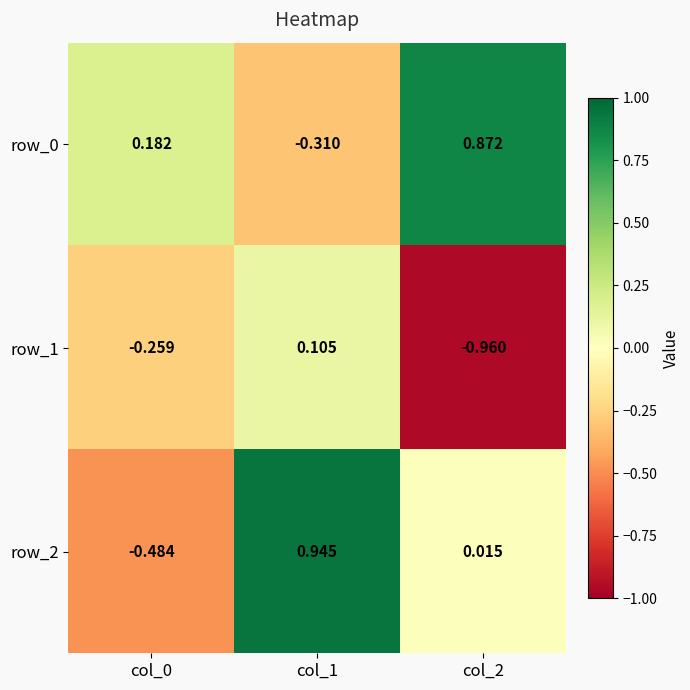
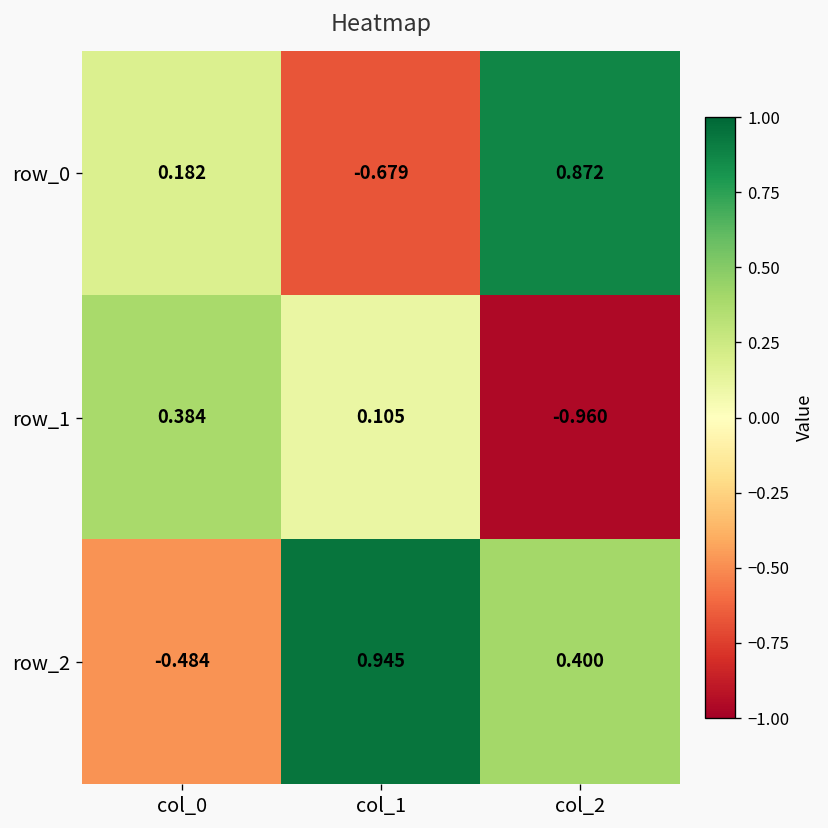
row_0, col_1: -0.310 -> -0.679
row_1, col_0: -0.259 -> 0.384
row_2, col_2: 0.015 -> 0.400
